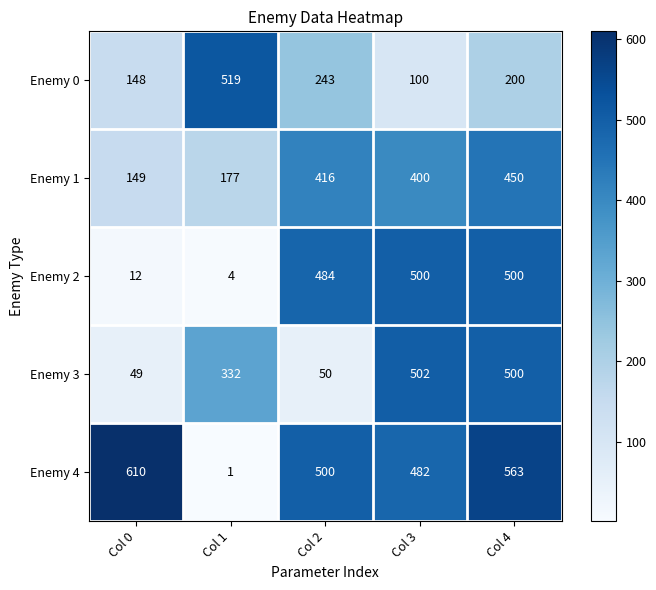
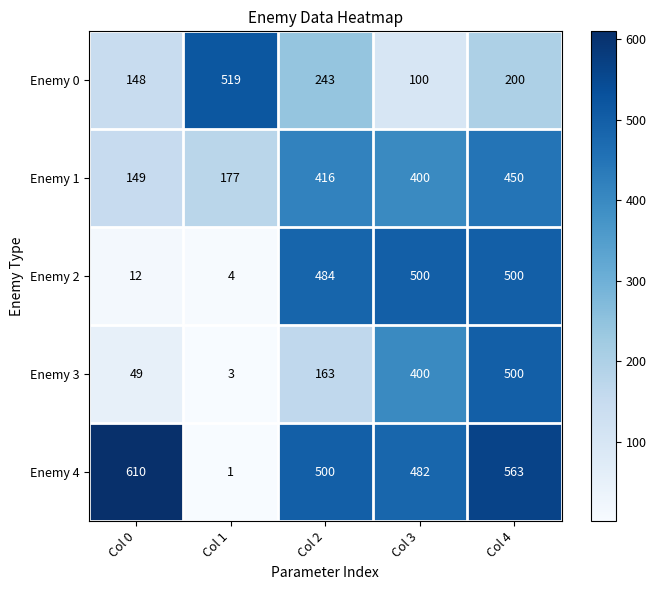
Enemy 3, Col 1: 332 -> 3
Enemy 3, Col 2: 50 -> 163
Enemy 3, Col 3: 502 -> 400
